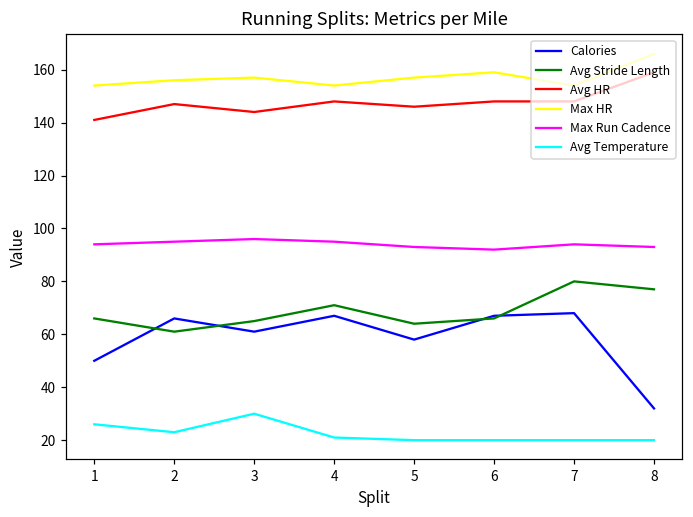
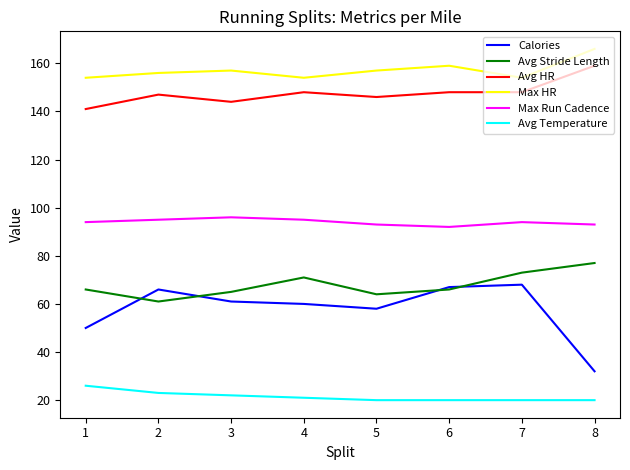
Avg Temperature, 3: 30 -> 22
Calories, 4: 67 -> 60
Avg Stride Length, 7: 80 -> 73
